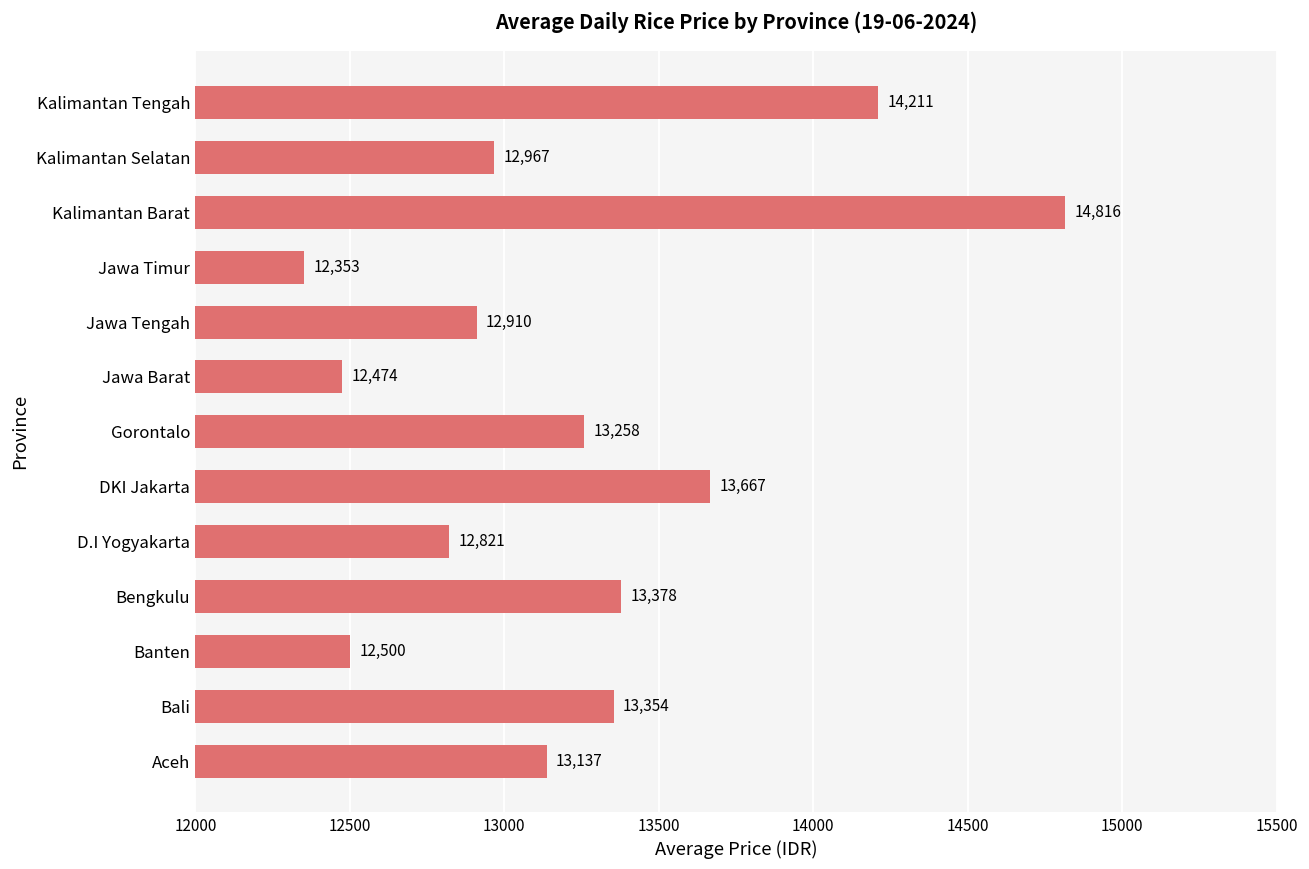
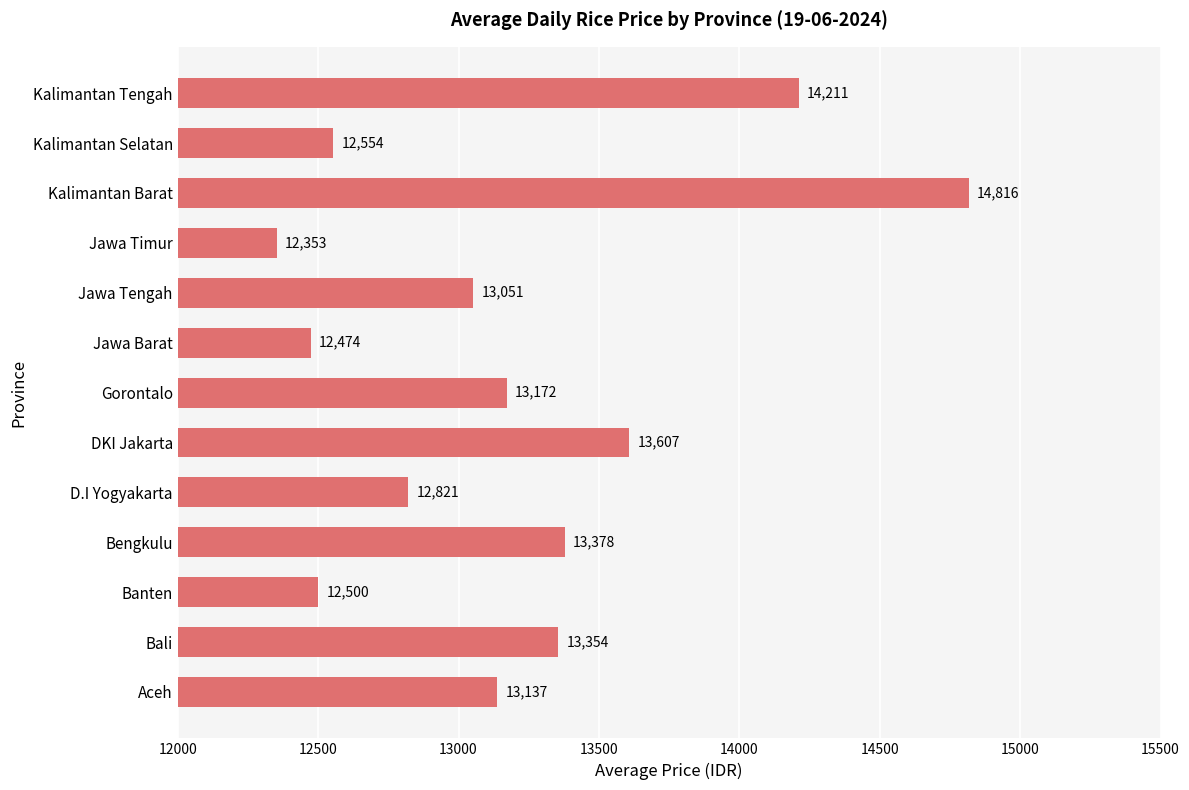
Kalimantan Selatan: 12,967 -> 12,554
Jawa Tengah: 12,910 -> 13,051
Gorontalo: 13,258 -> 13,172
DKI Jakarta: 13,667 -> 13,607
